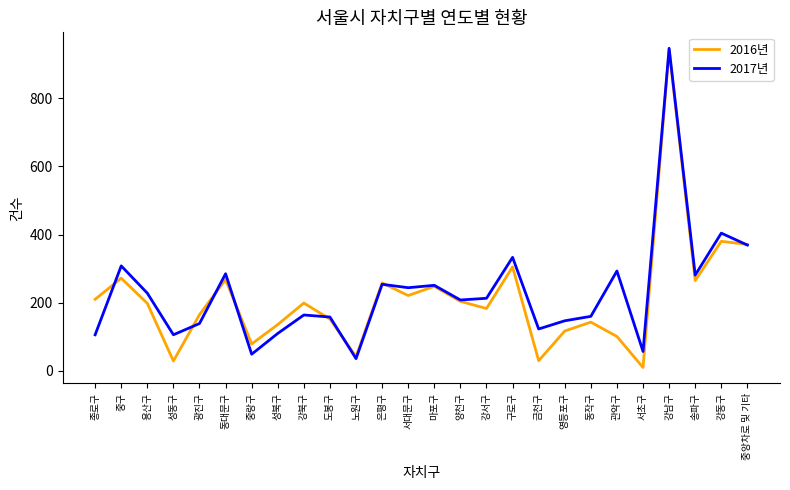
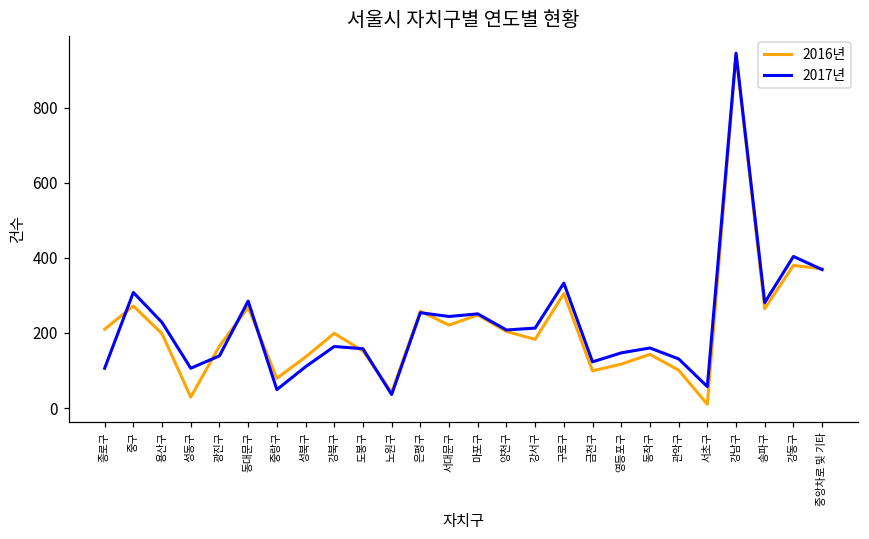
2016년, 금천구: 30 -> 100
2017년, 관악구: 290 -> 130
